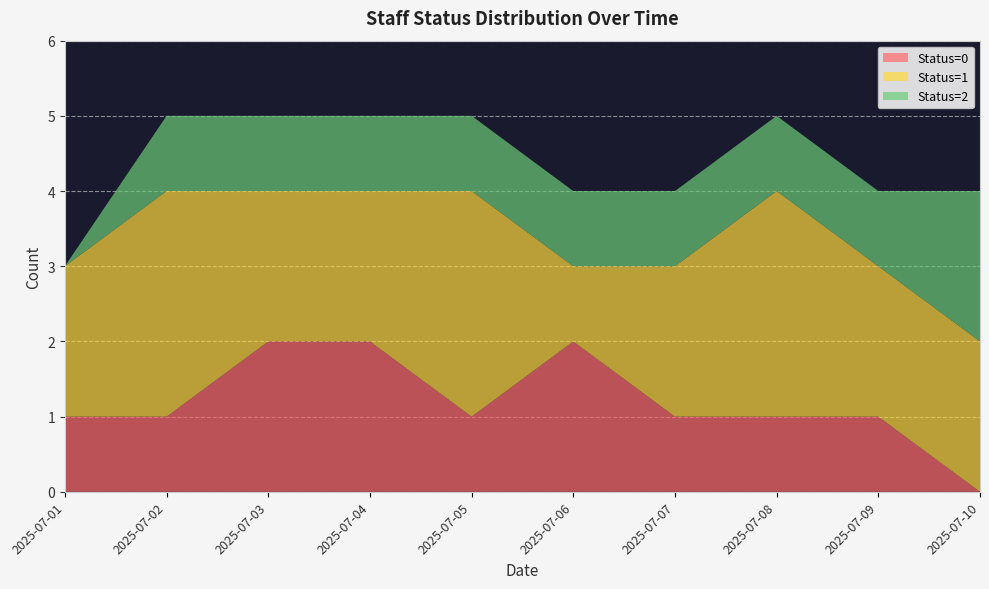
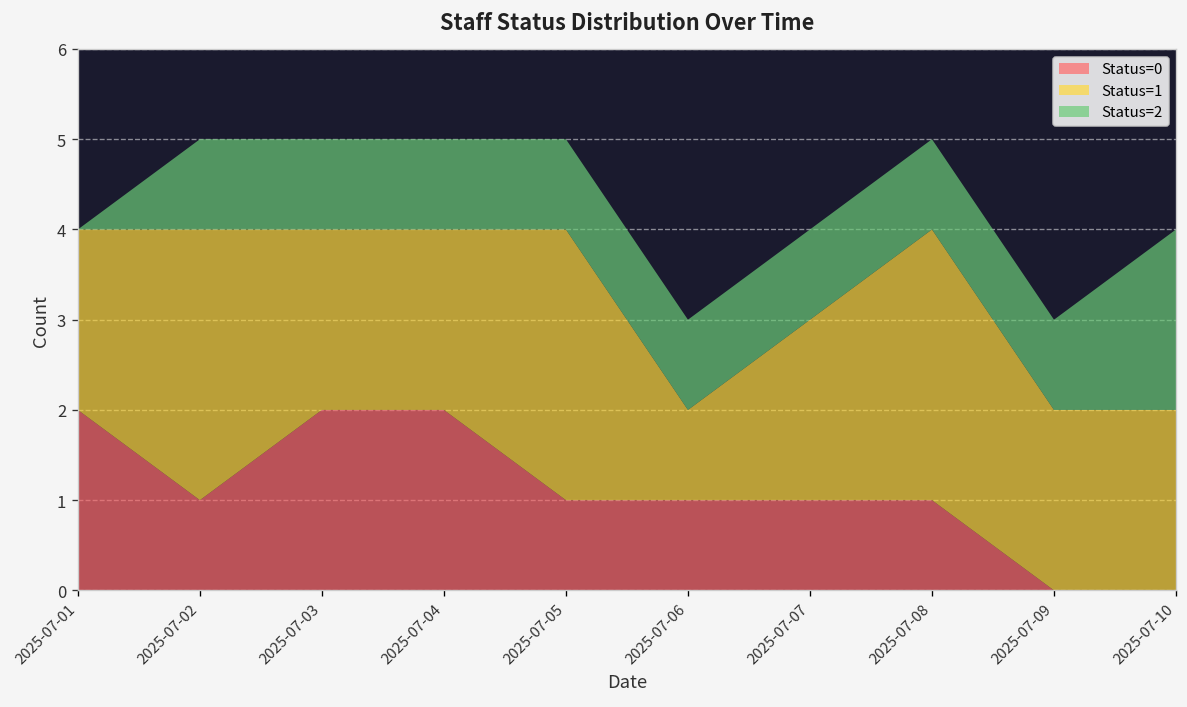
Status=0, 2025-07-01: 1 -> 2
Status=0, 2025-07-06: 2 -> 1
Status=0, 2025-07-09: 1 -> 0
